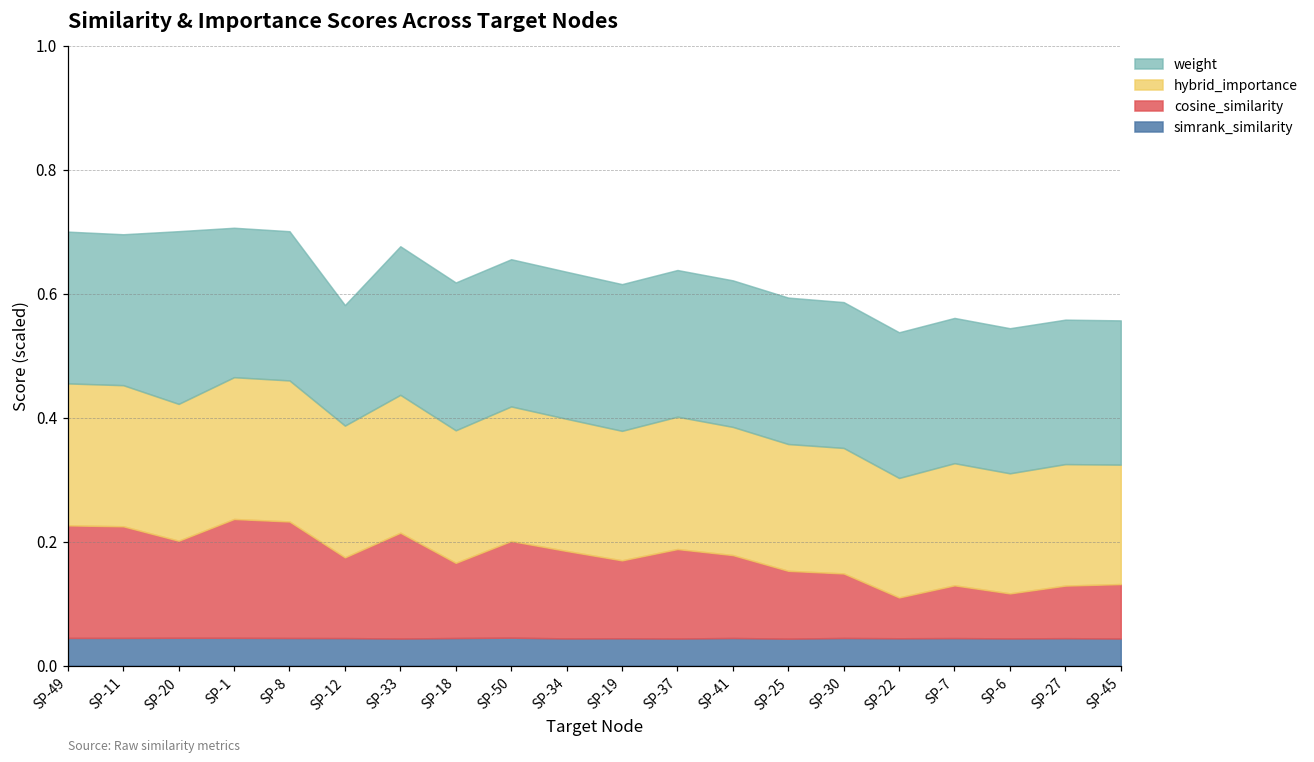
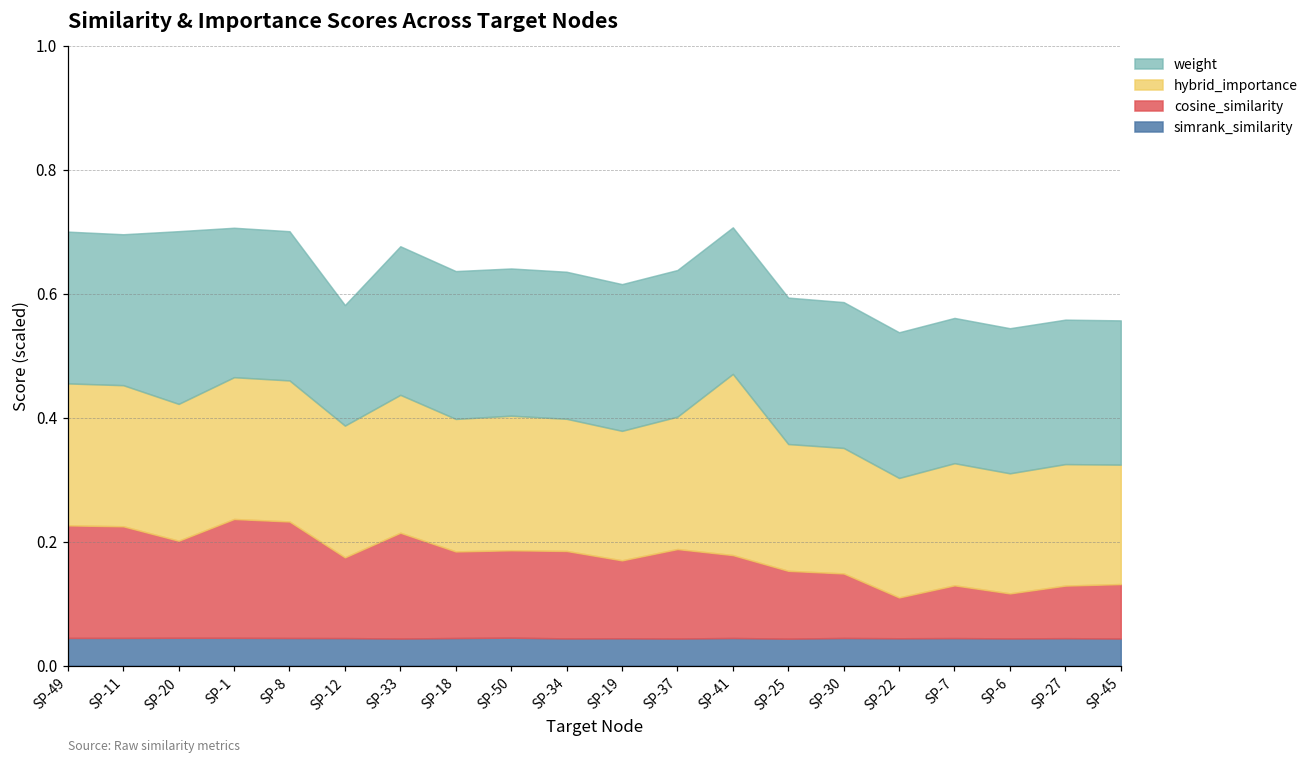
cosine_similarity, SP-18: 0.12 -> 0.14
cosine_similarity, SP-50: 0.16 -> 0.14
hybrid_importance, SP-41: 0.21 -> 0.29
